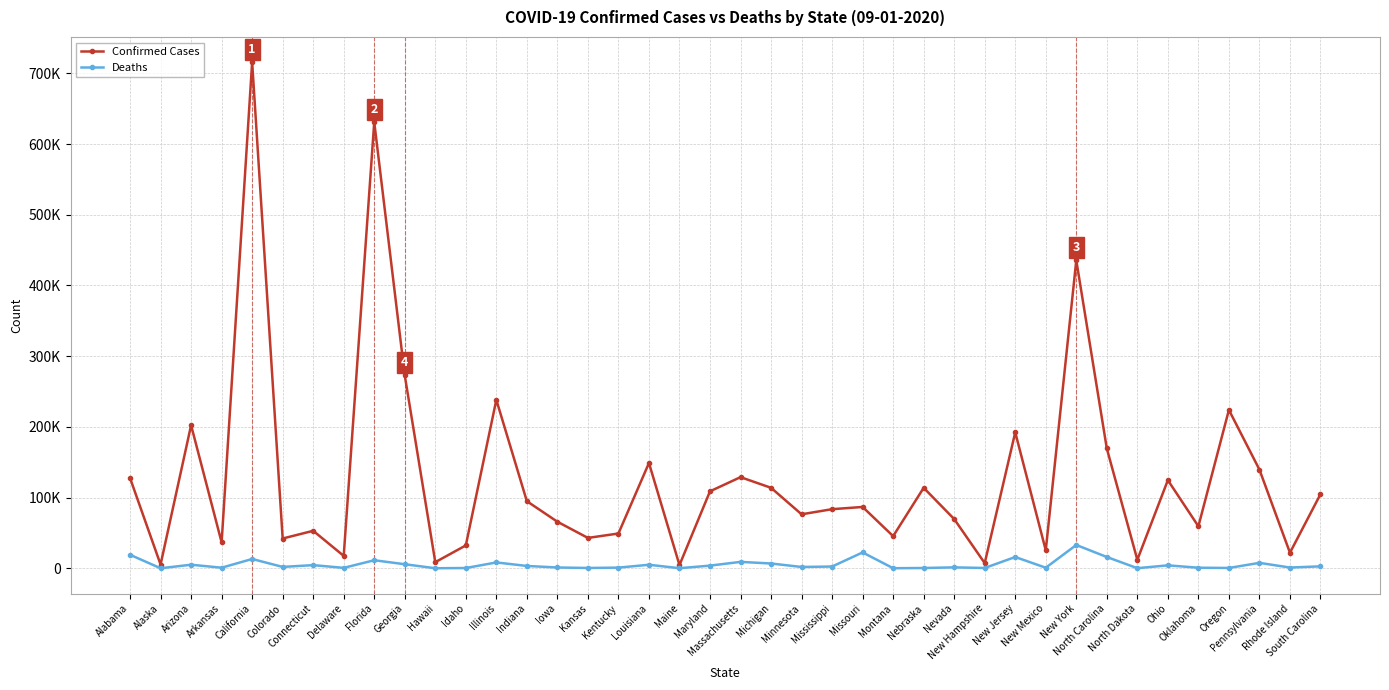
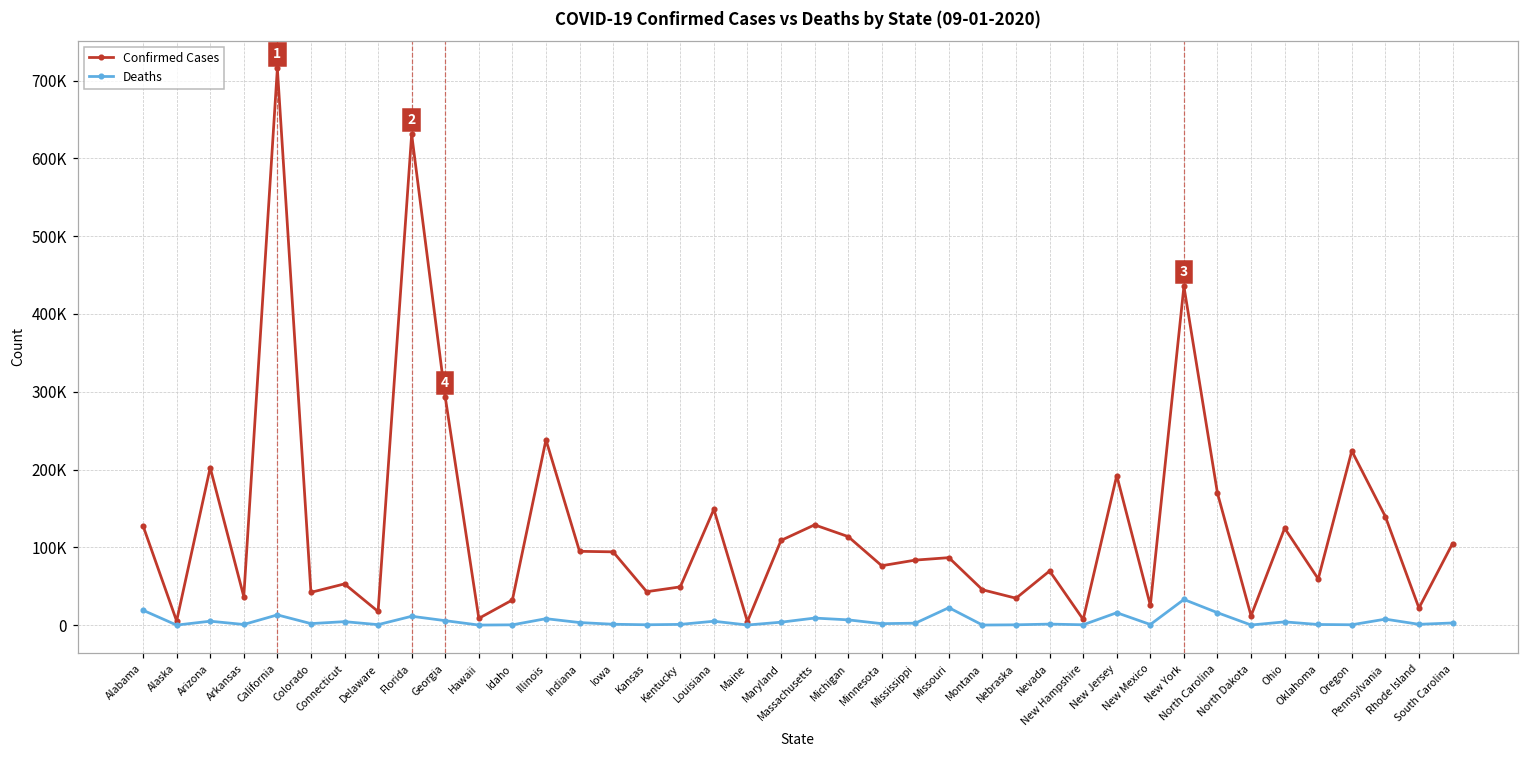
Confirmed Cases, Georgia: 270000 -> 290000
Confirmed Cases, Iowa: 70000 -> 90000
Confirmed Cases, Nebraska: 110000 -> 30000
